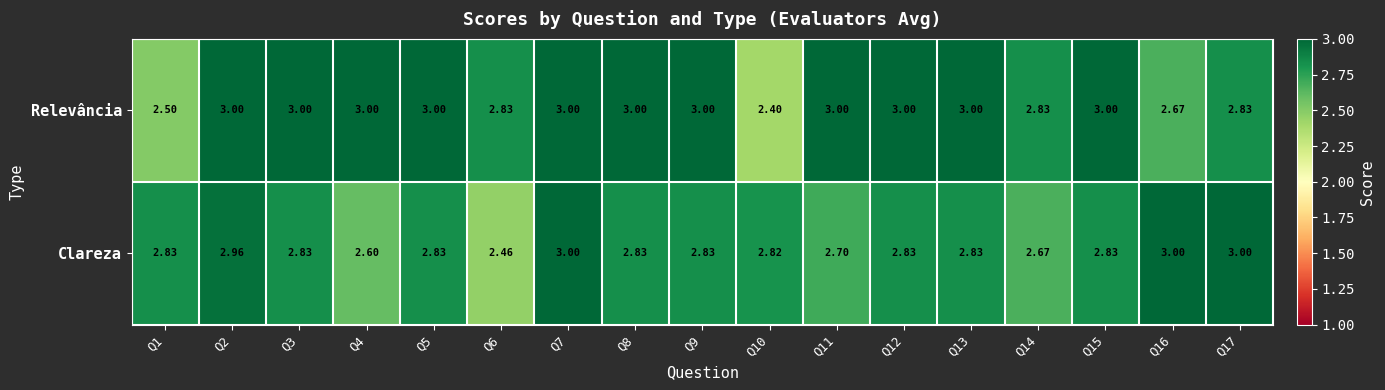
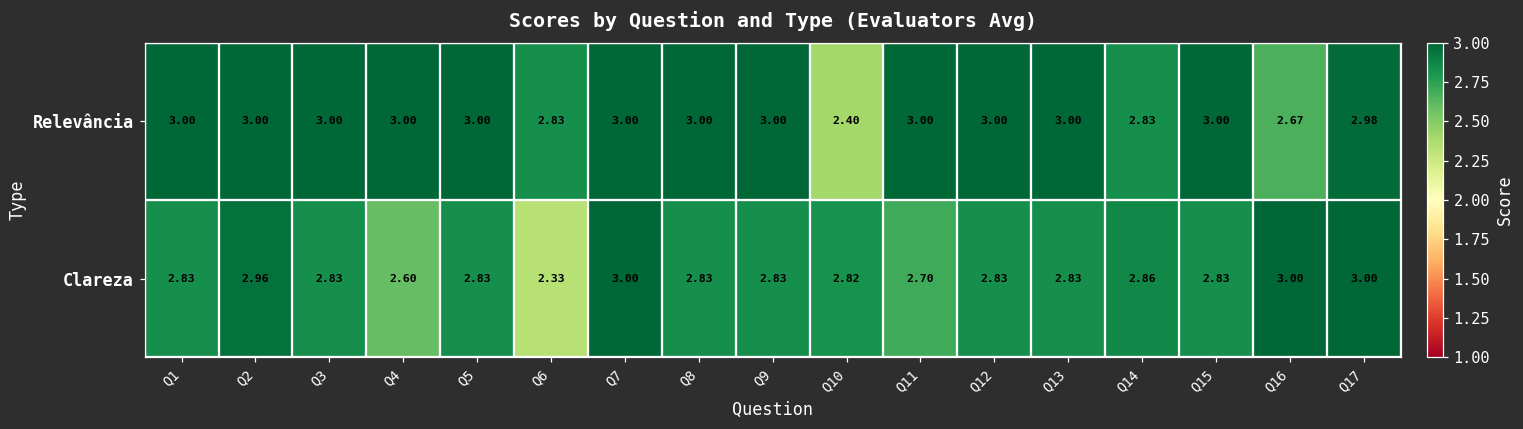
Relevância, Q1: 2.50 -> 3.00
Relevância, Q17: 2.83 -> 2.98
Clareza, Q6: 2.46 -> 2.33
Clareza, Q14: 2.67 -> 2.86
